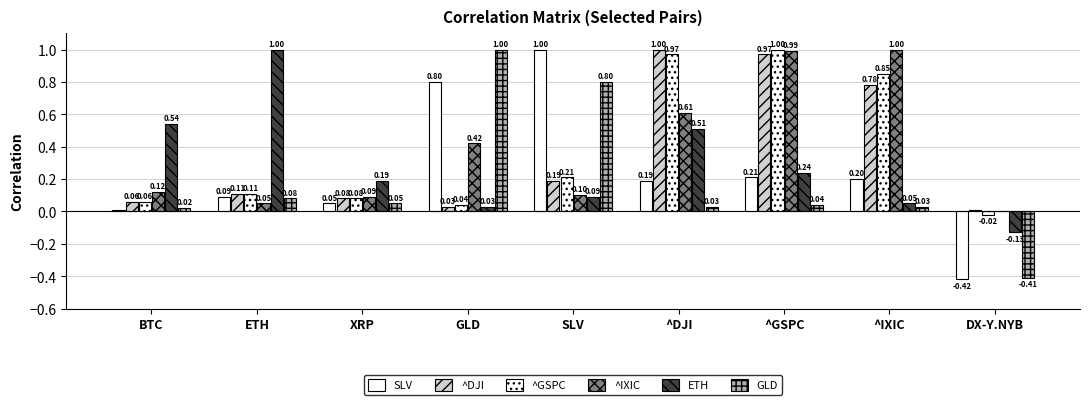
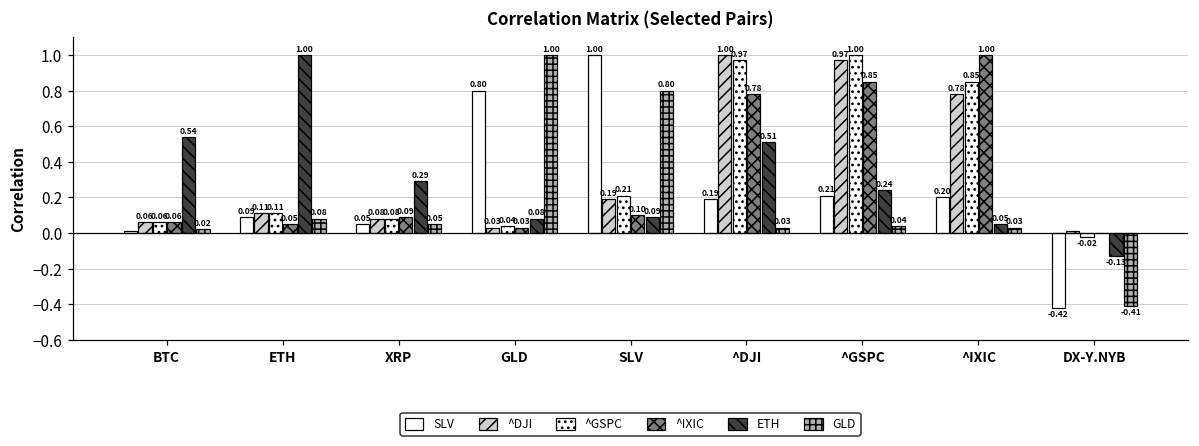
^IXIC, BTC: 0.12 -> 0.06
ETH, XRP: 0.19 -> 0.29
^IXIC, GLD: 0.42 -> 0.03
ETH, GLD: 0.03 -> 0.08
^IXIC, ^DJI: 0.61 -> 0.78
^IXIC, ^GSPC: 0.99 -> 0.85
